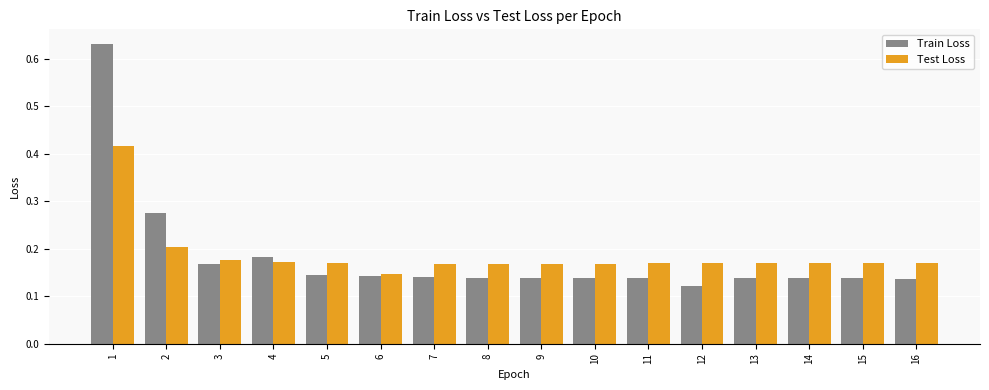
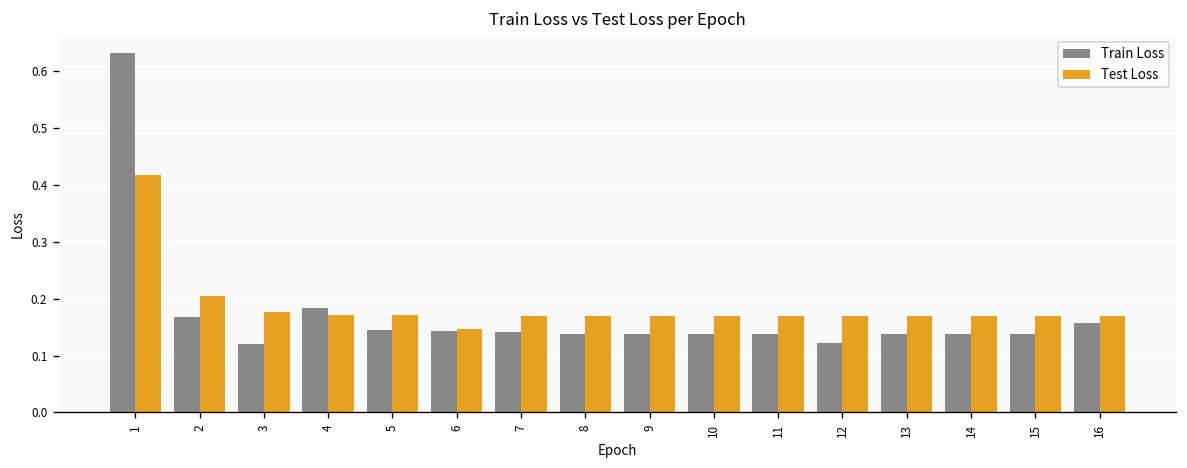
Train Loss, 2: 0.28 -> 0.17
Train Loss, 3: 0.17 -> 0.12
Train Loss, 16: 0.14 -> 0.16
